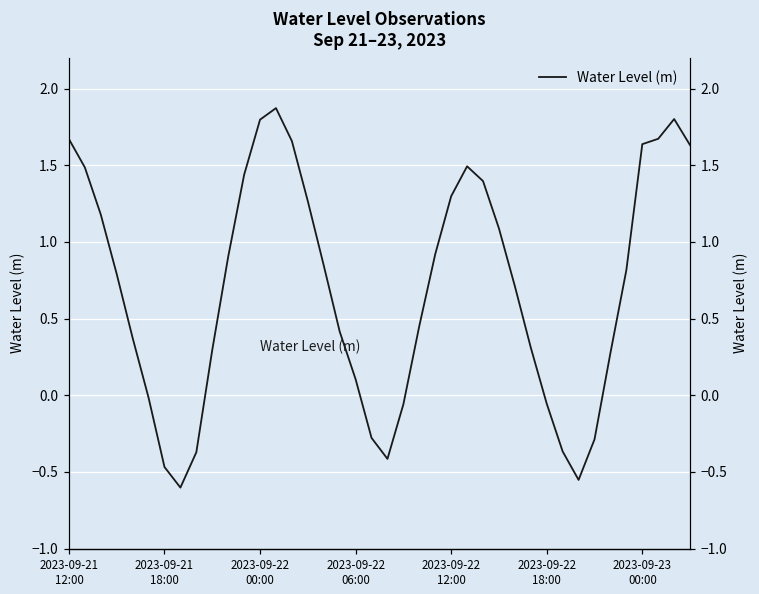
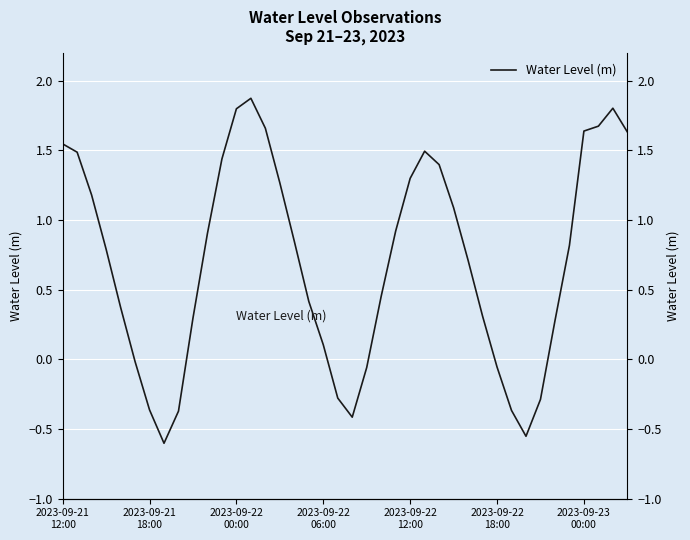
2023-09-21 12:00: 1.67 -> 1.55
2023-09-21 18:00: -0.47 -> -0.36
